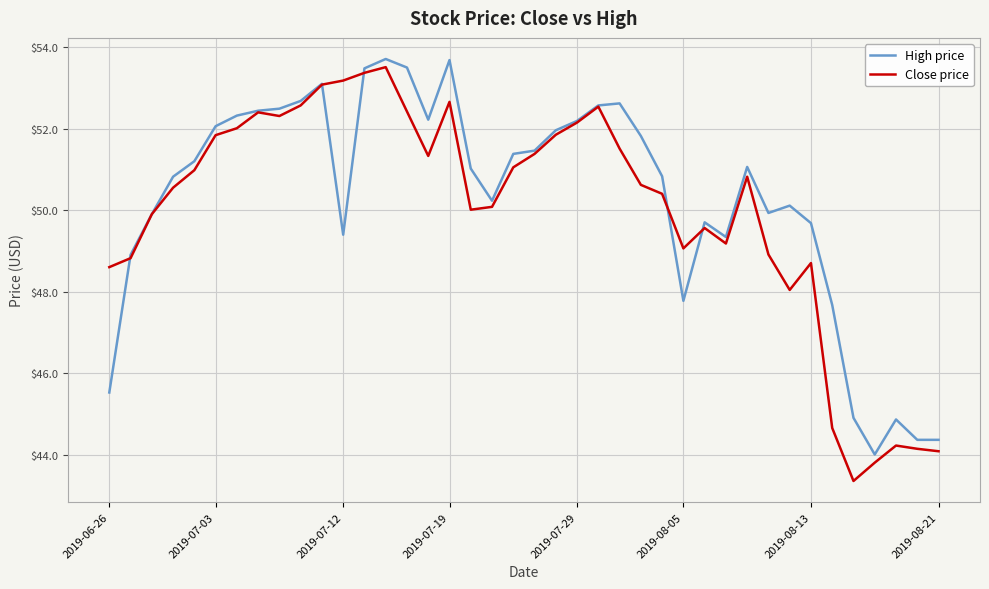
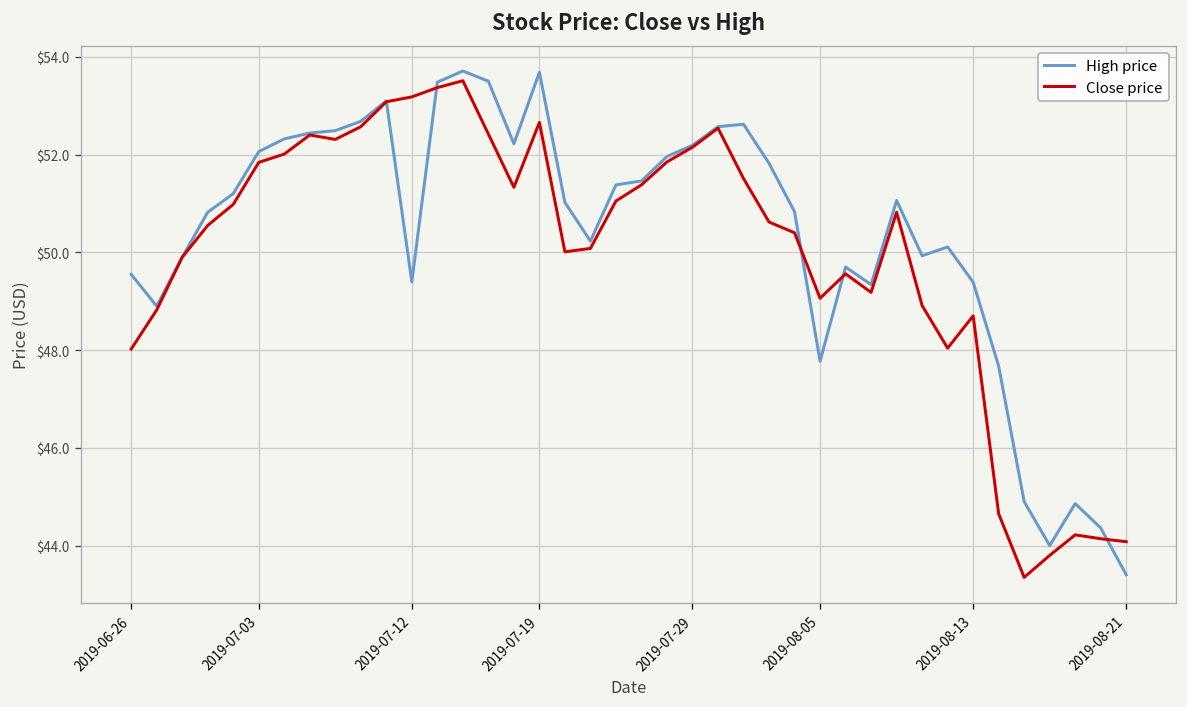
High price, 2019-06-26: $45.5 -> $49.5
Close price, 2019-06-26: $48.6 -> $48.0
High price, 2019-08-13: $49.7 -> $49.4
High price, 2019-08-21: $44.4 -> $43.4
